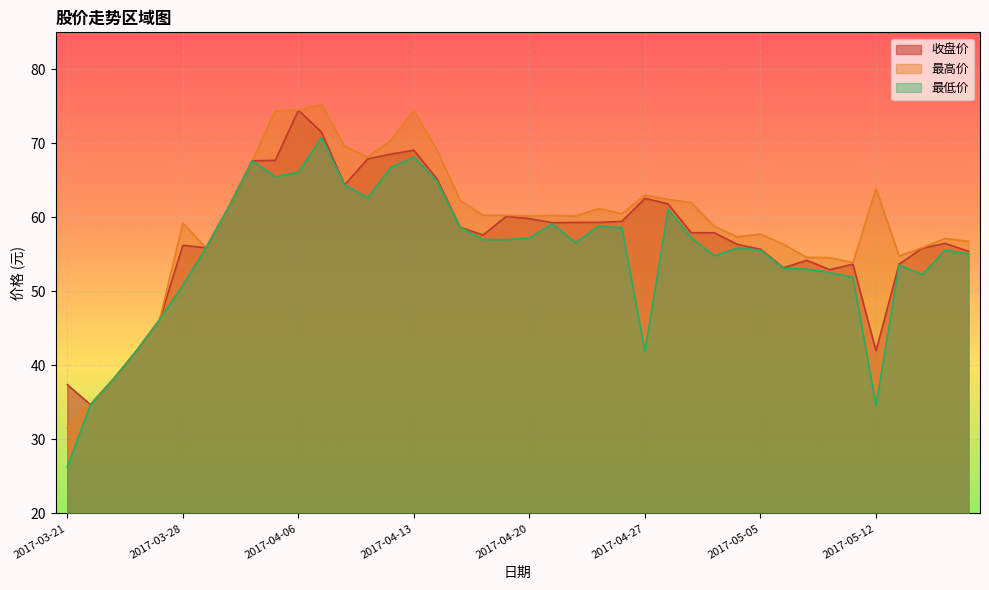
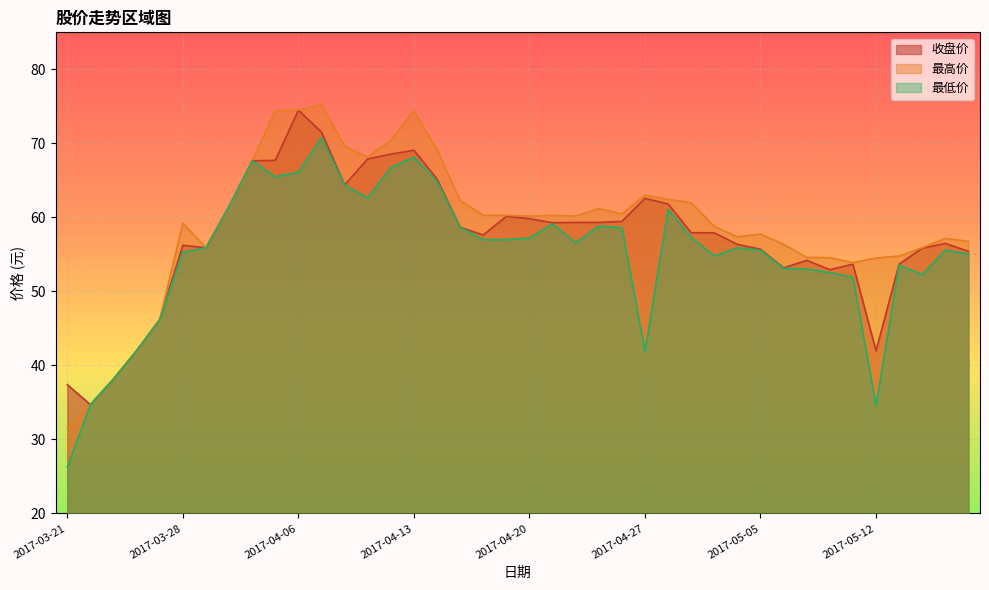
最低价, 2017-03-28: 51 -> 55
最高价, 2017-05-12: 64 -> 55
